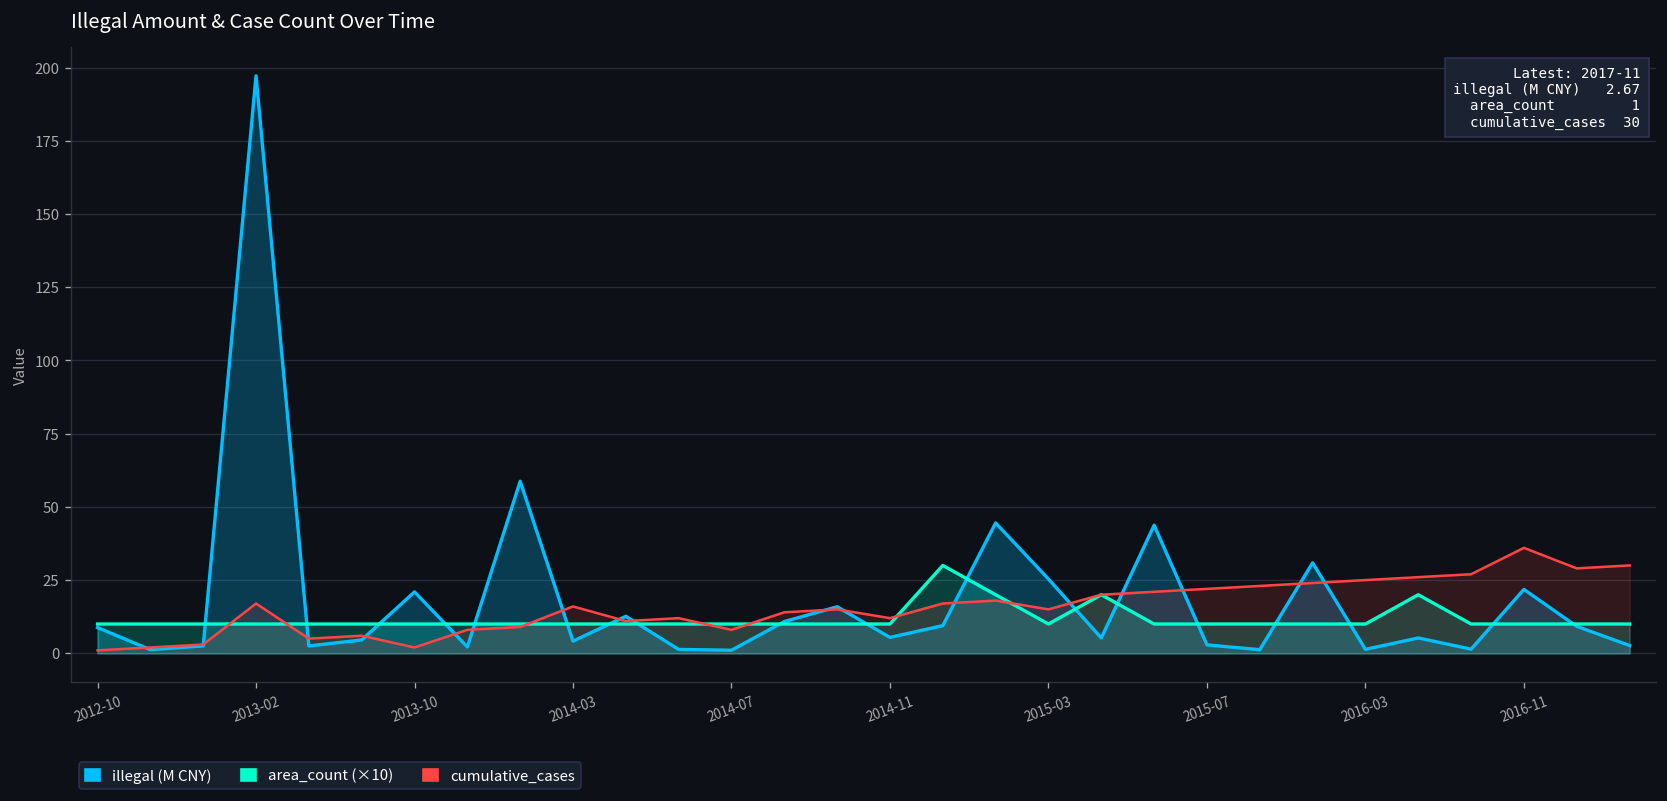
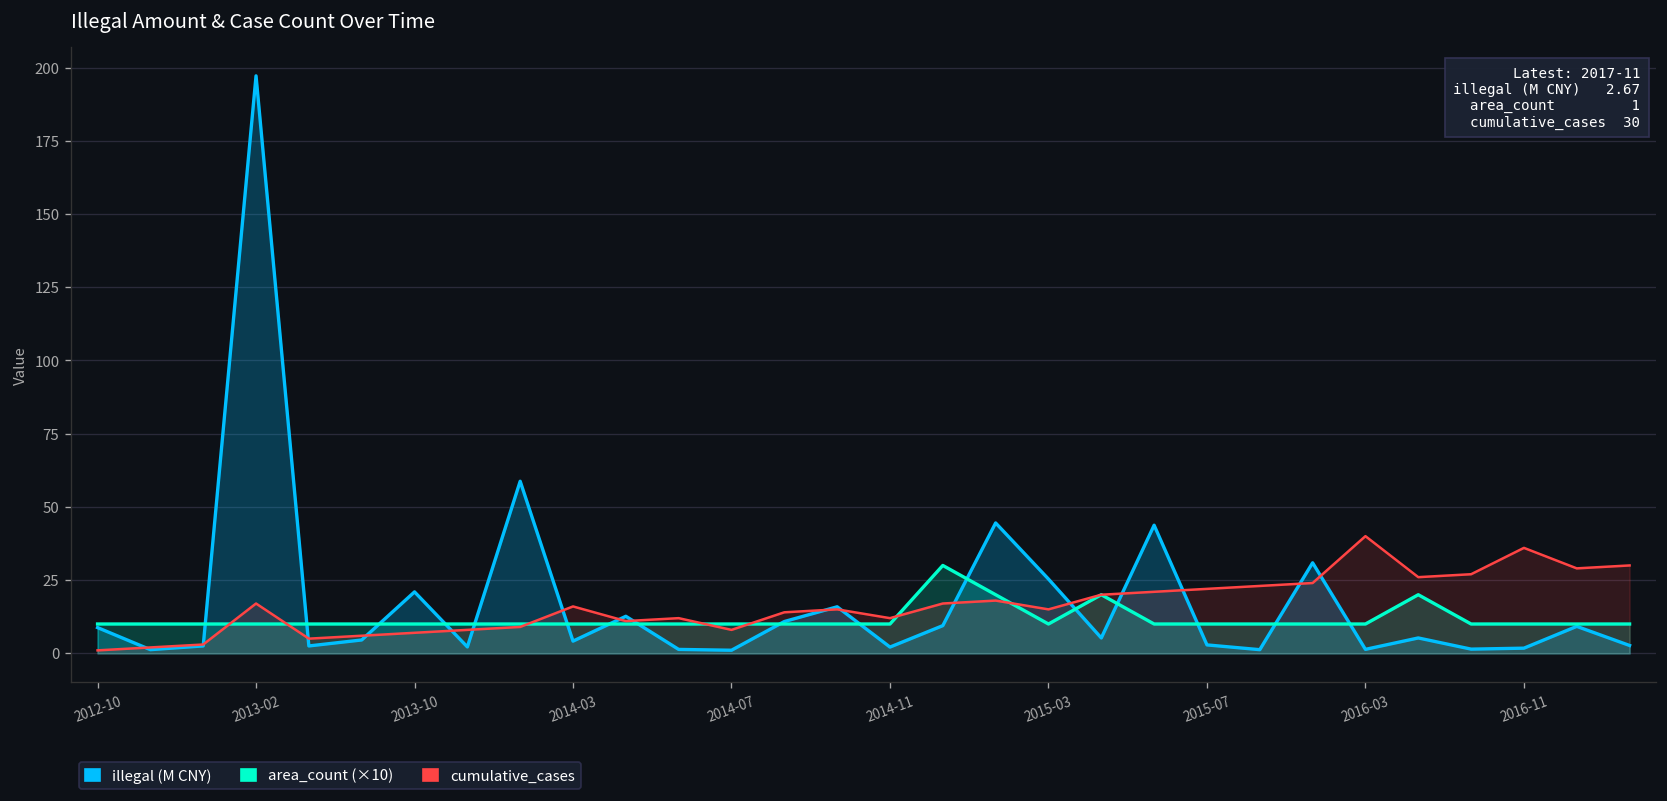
cumulative_cases, 2013-10: 2 -> 7
illegal (M CNY), 2014-11: 5 -> 2
cumulative_cases, 2016-03: 25 -> 40
illegal (M CNY), 2016-11: 22 -> 2
